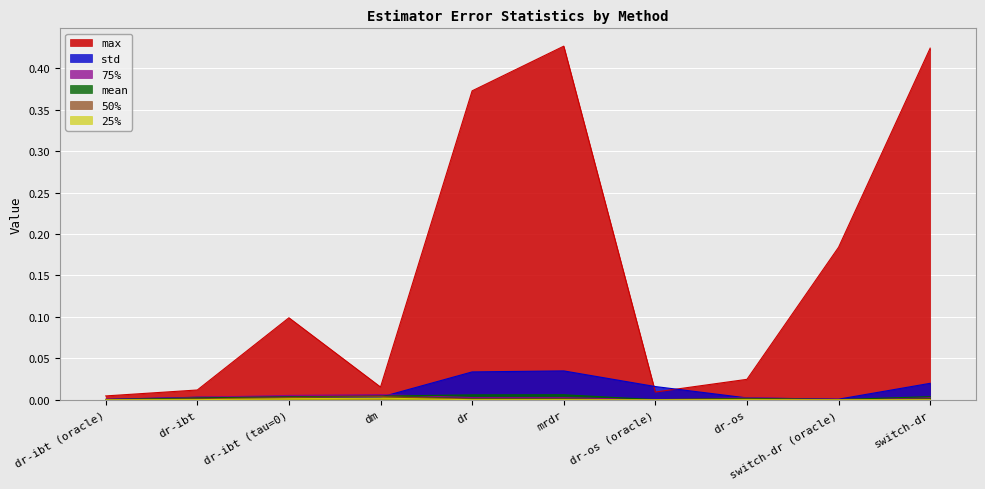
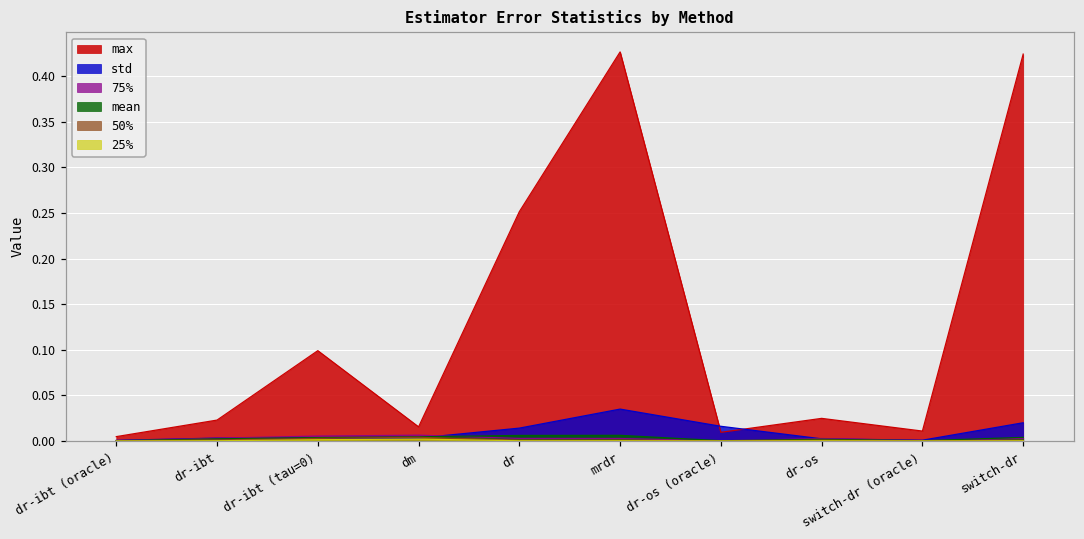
max, dr-ibt: 0.01 -> 0.02
max, dr: 0.37 -> 0.25
std, dr: 0.03 -> 0.01
max, switch-dr (oracle): 0.18 -> 0.01
